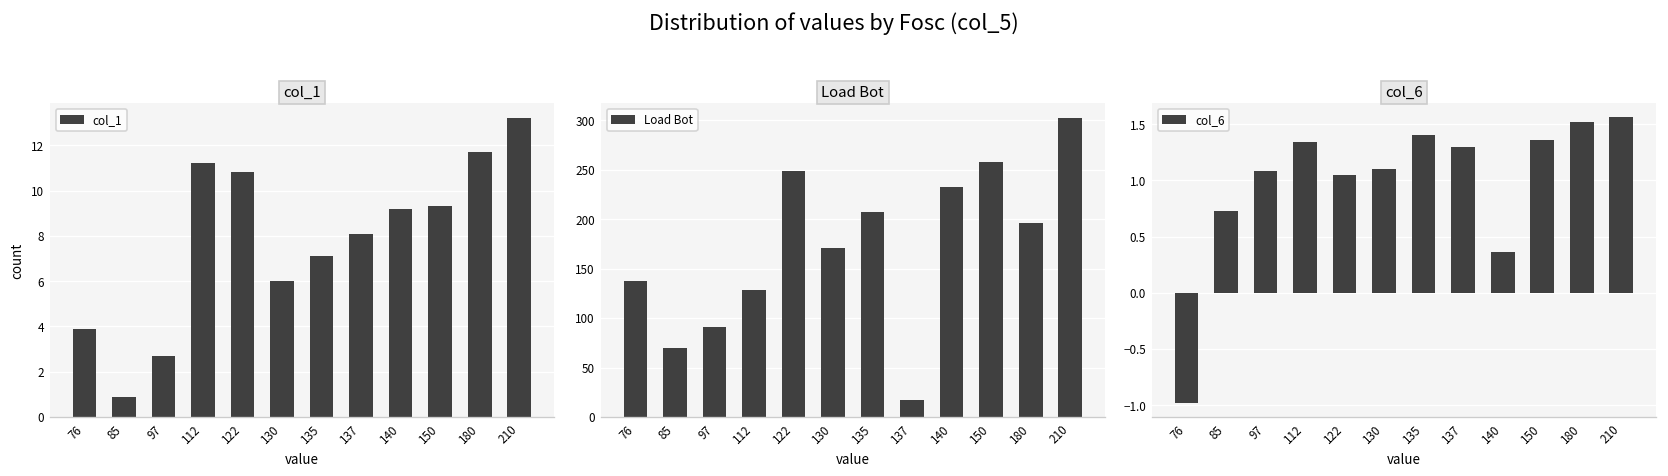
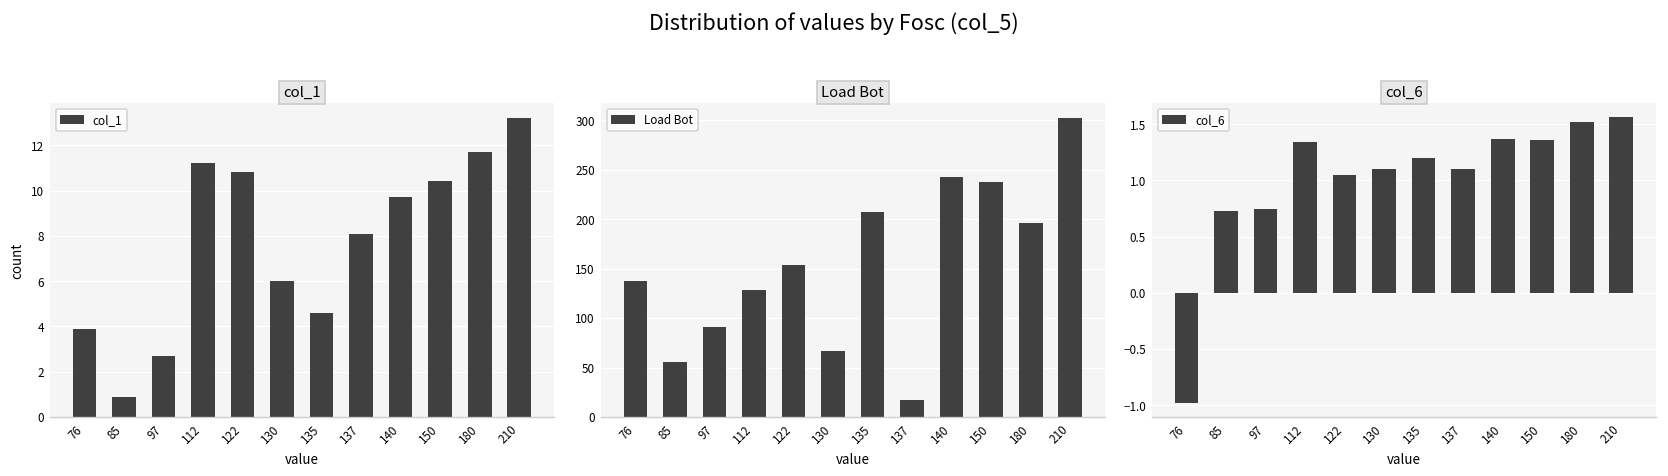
col_1, 135: 7.1 -> 4.6
col_1, 140: 9.2 -> 9.7
col_1, 150: 9.3 -> 10.4
Load Bot, 85: 70 -> 60
Load Bot, 122: 250 -> 150
Load Bot, 130: 170 -> 70
Load Bot, 140: 230 -> 240
Load Bot, 150: 260 -> 240
col_6, 97: 1.1 -> 0.7
col_6, 135: 1.4 -> 1.2
col_6, 137: 1.3 -> 1.1
col_6, 140: 0.4 -> 1.4
